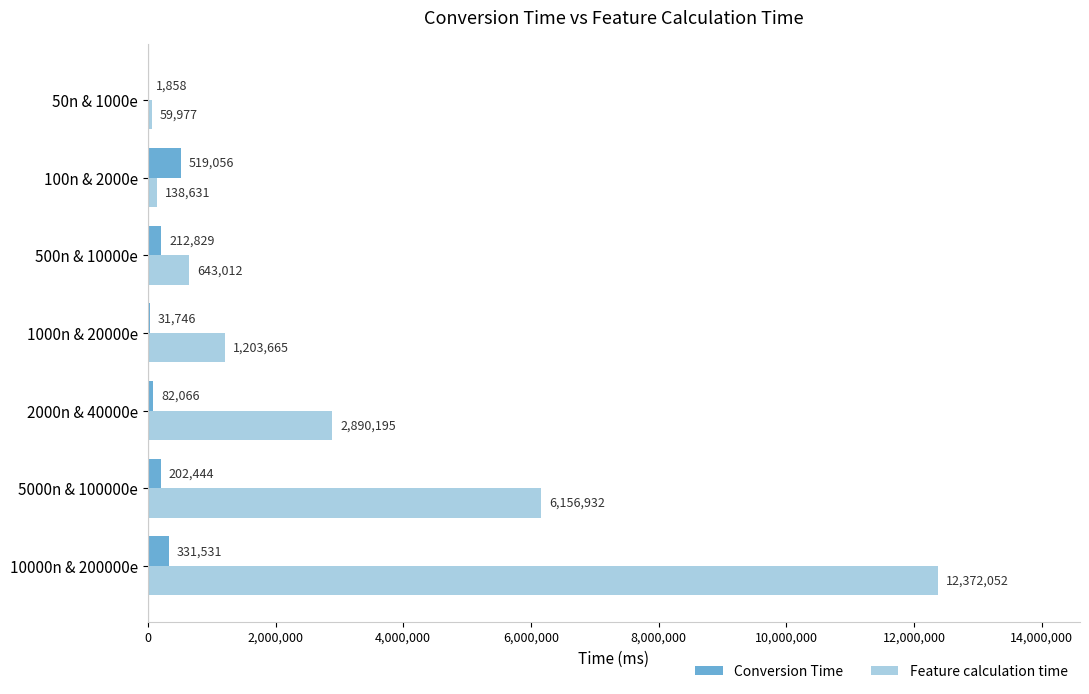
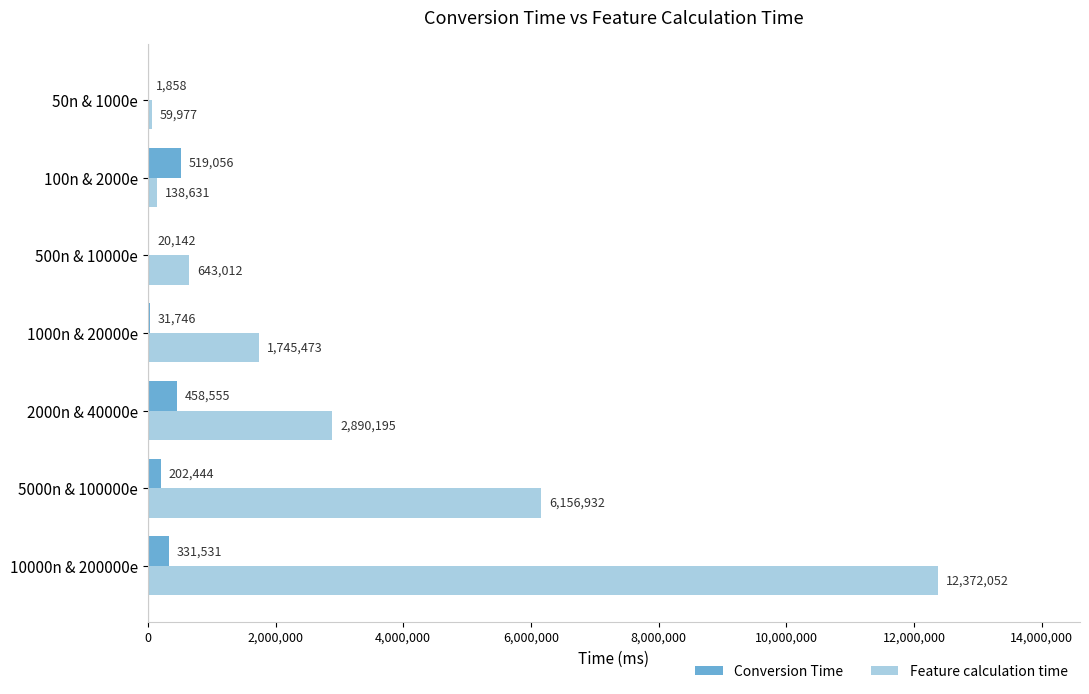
Conversion Time, 500n & 10000e: 212,829 -> 20,142
Feature calculation time, 1000n & 20000e: 1,203,665 -> 1,745,473
Conversion Time, 2000n & 40000e: 82,066 -> 458,555
